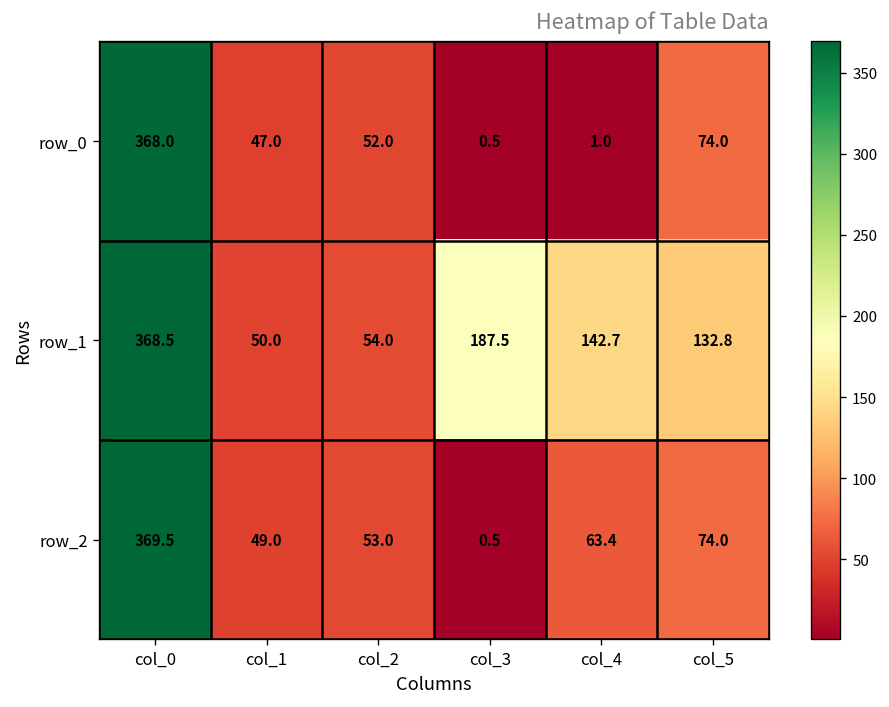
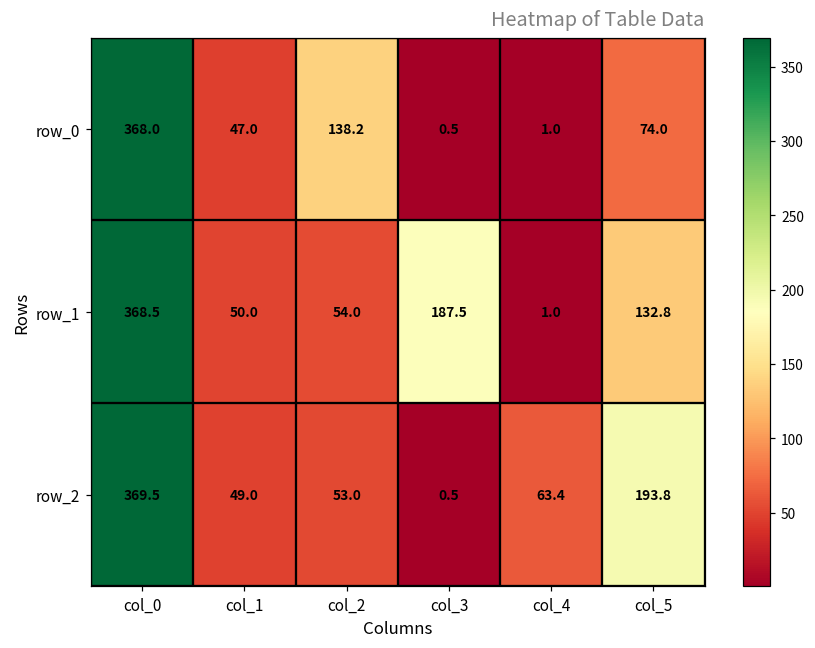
row_0, col_2: 52.0 -> 138.2
row_1, col_4: 142.7 -> 1.0
row_2, col_5: 74.0 -> 193.8
